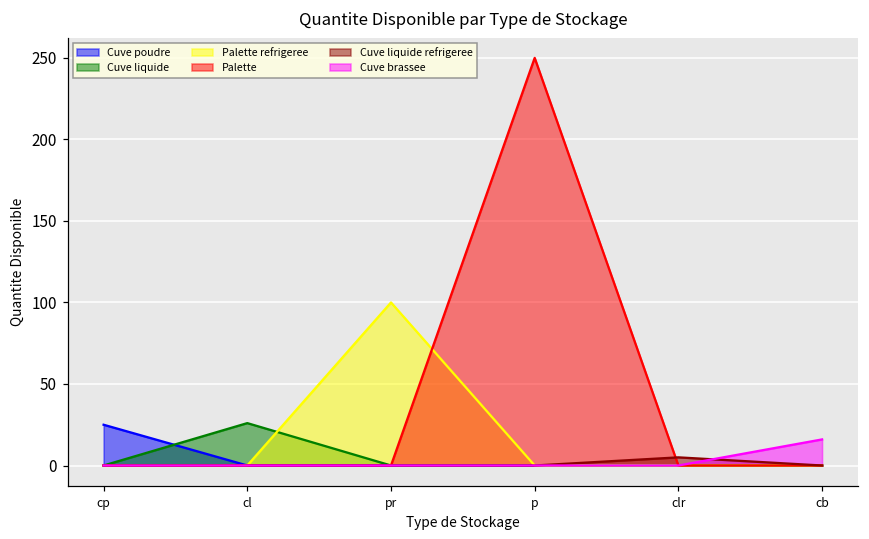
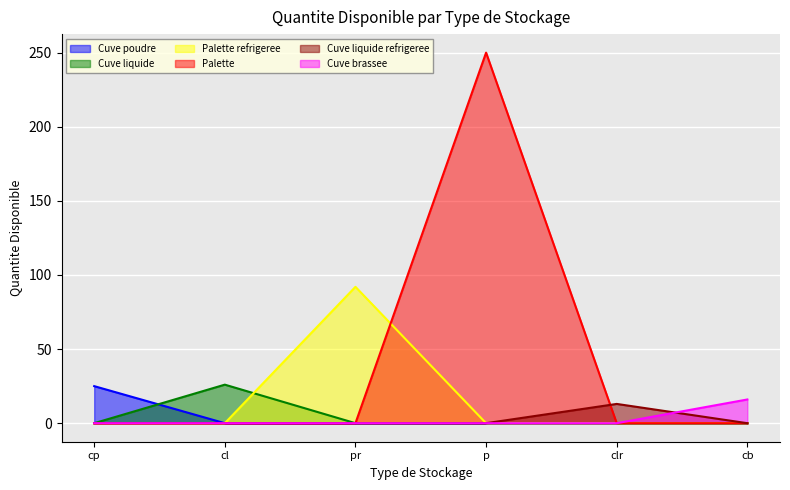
Palette refrigeree, pr: 100 -> 92
Cuve liquide refrigeree, clr: 5 -> 13
